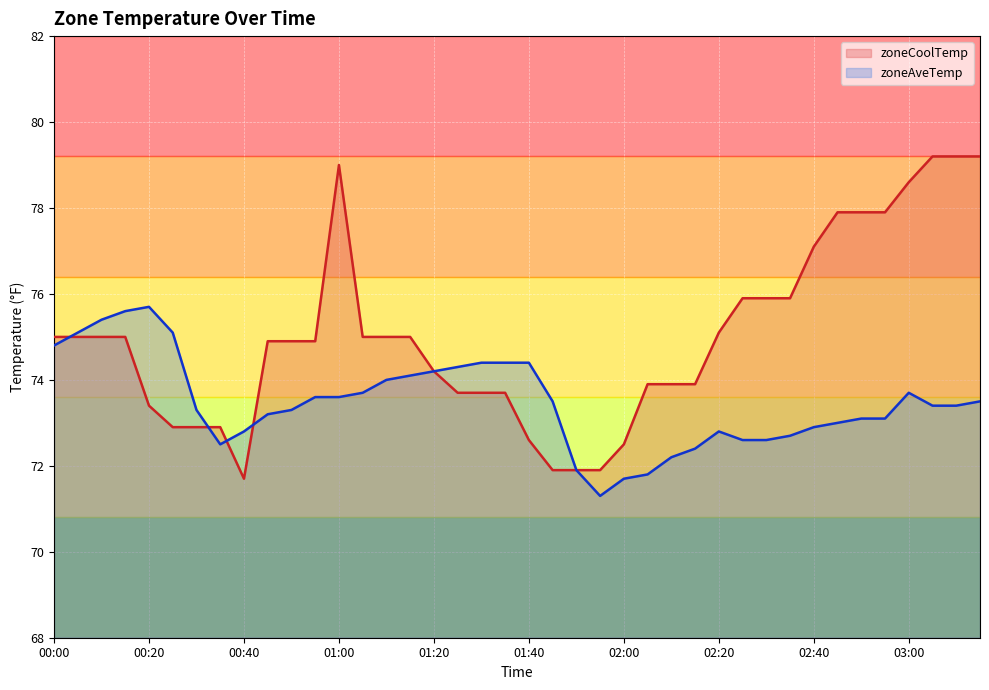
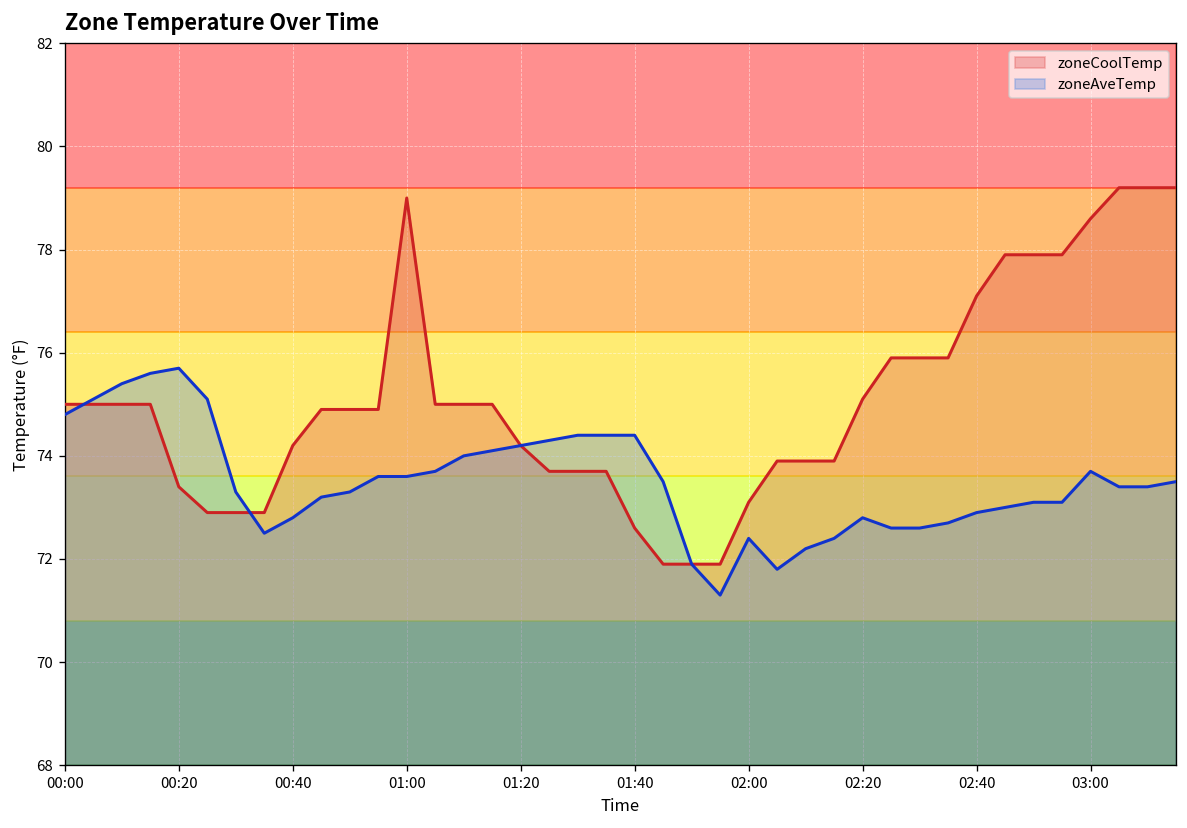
zoneCoolTemp, 00:40: 71.7 -> 74.2
zoneCoolTemp, 02:00: 72.5 -> 73.1
zoneAveTemp, 02:00: 71.7 -> 72.4
